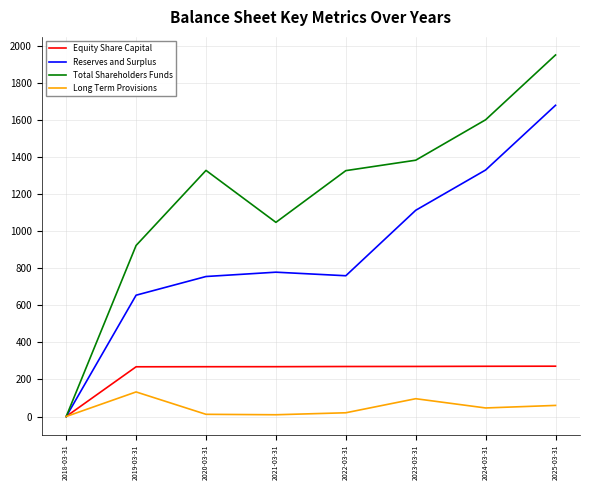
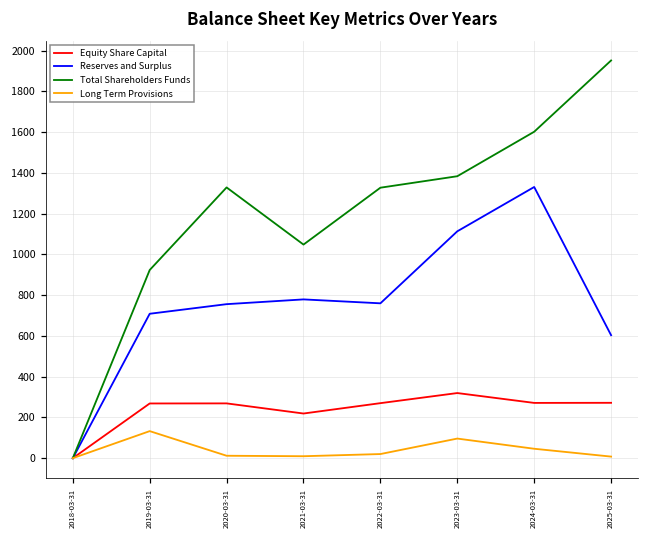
Reserves and Surplus, 2019-03-31: 650 -> 710
Equity Share Capital, 2021-03-31: 270 -> 220
Equity Share Capital, 2023-03-31: 270 -> 320
Reserves and Surplus, 2025-03-31: 1680 -> 600
Long Term Provisions, 2025-03-31: 60 -> 10
